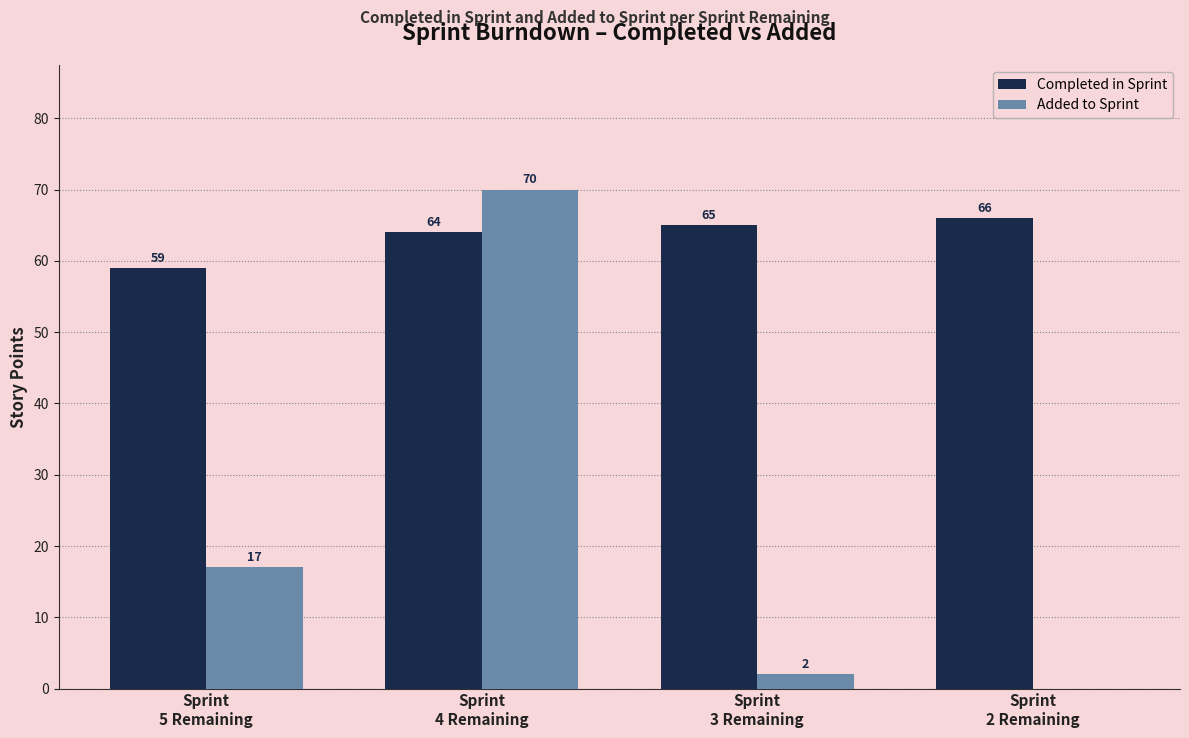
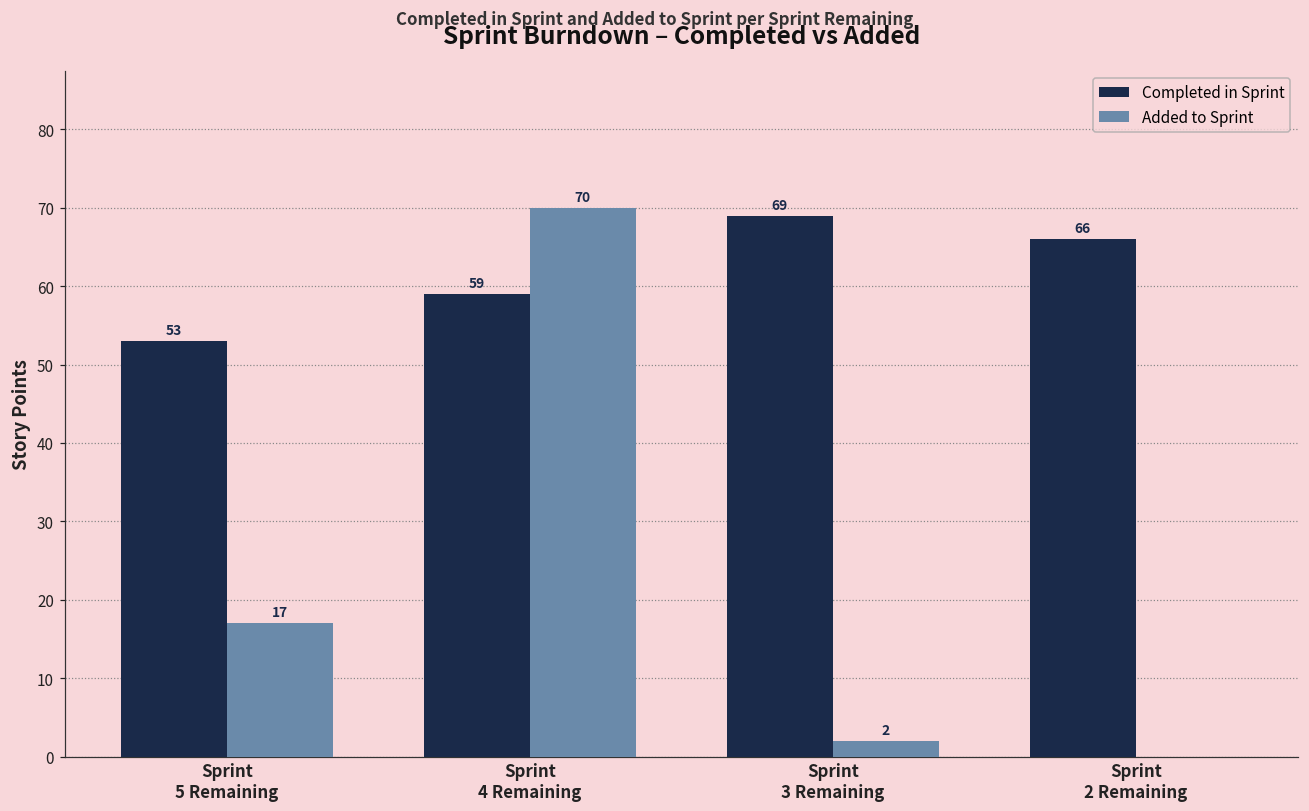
Completed in Sprint, Sprint 5 Remaining: 59 -> 53
Completed in Sprint, Sprint 4 Remaining: 64 -> 59
Completed in Sprint, Sprint 3 Remaining: 65 -> 69
